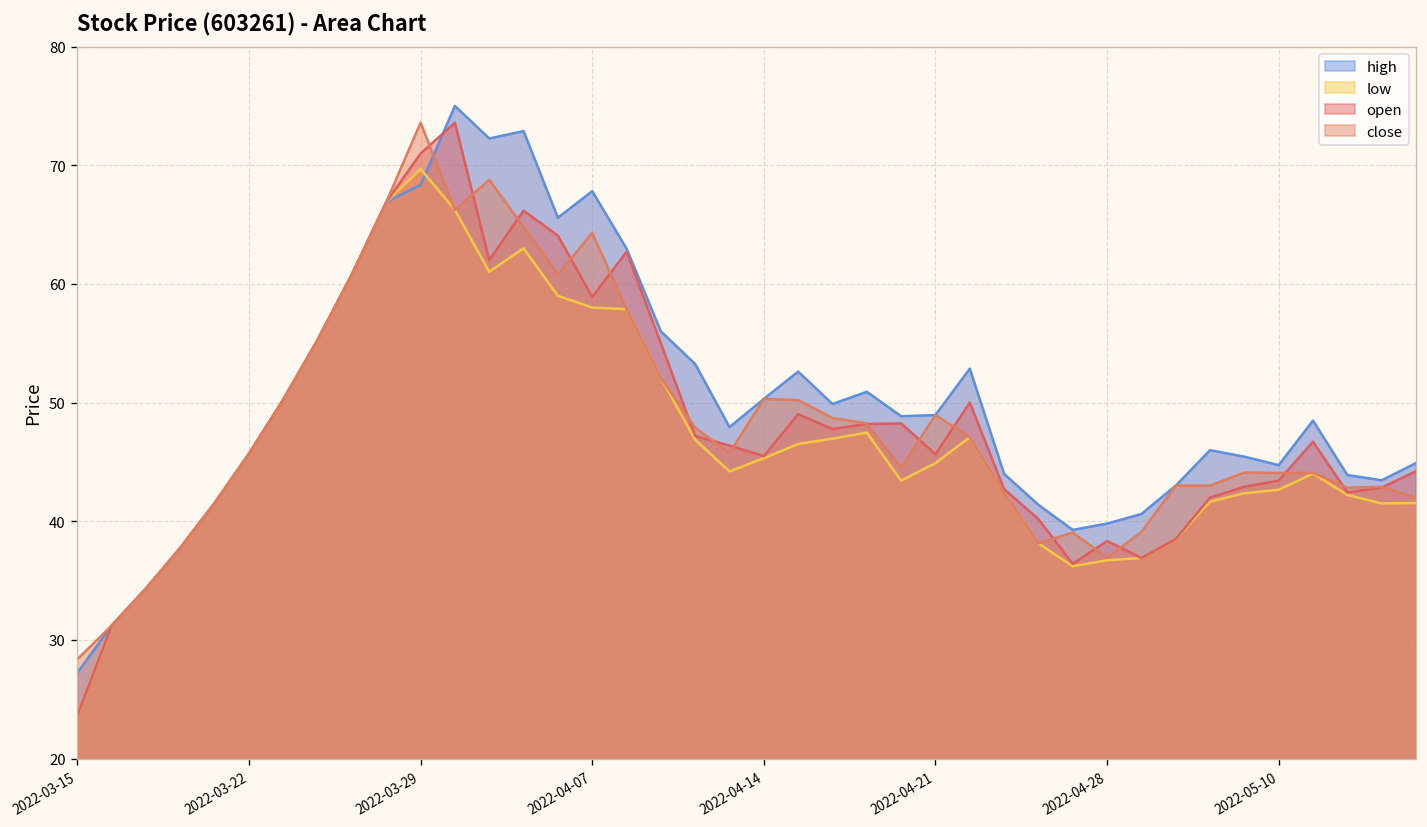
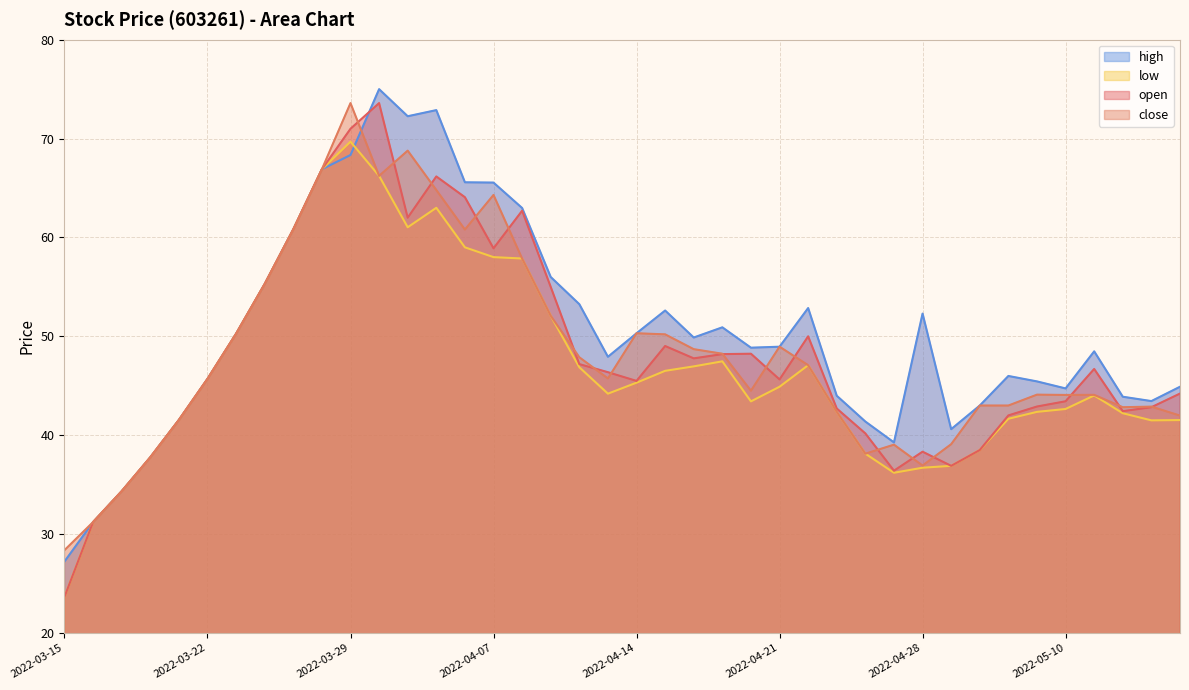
high, 2022-04-07: 68 -> 66
high, 2022-04-28: 40 -> 52
